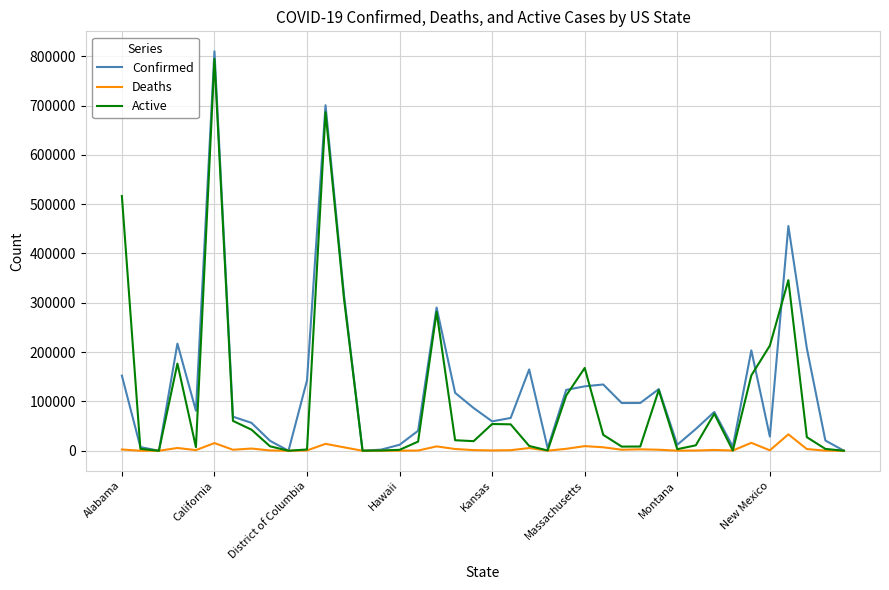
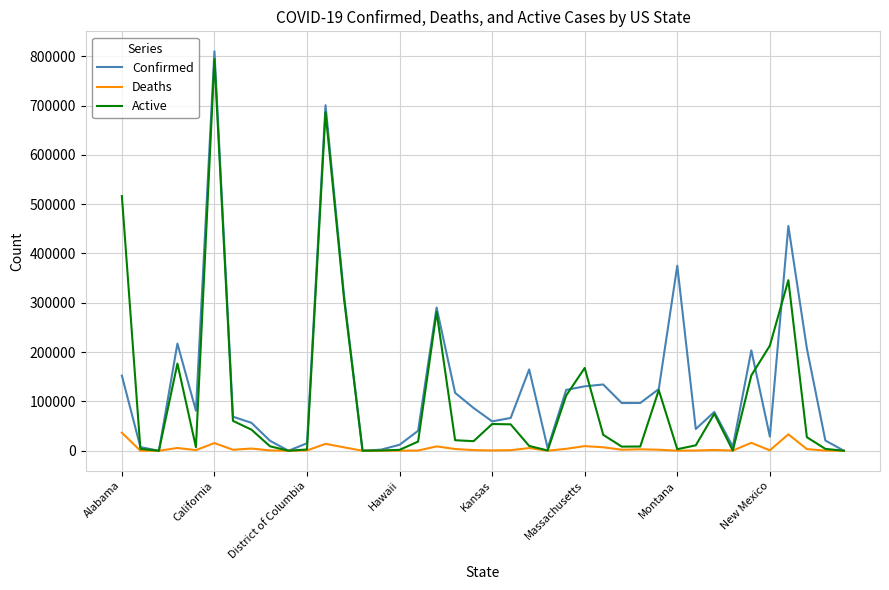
Deaths, Alabama: 0 -> 40000
Confirmed, District of Columbia: 140000 -> 20000
Confirmed, Montana: 10000 -> 380000
